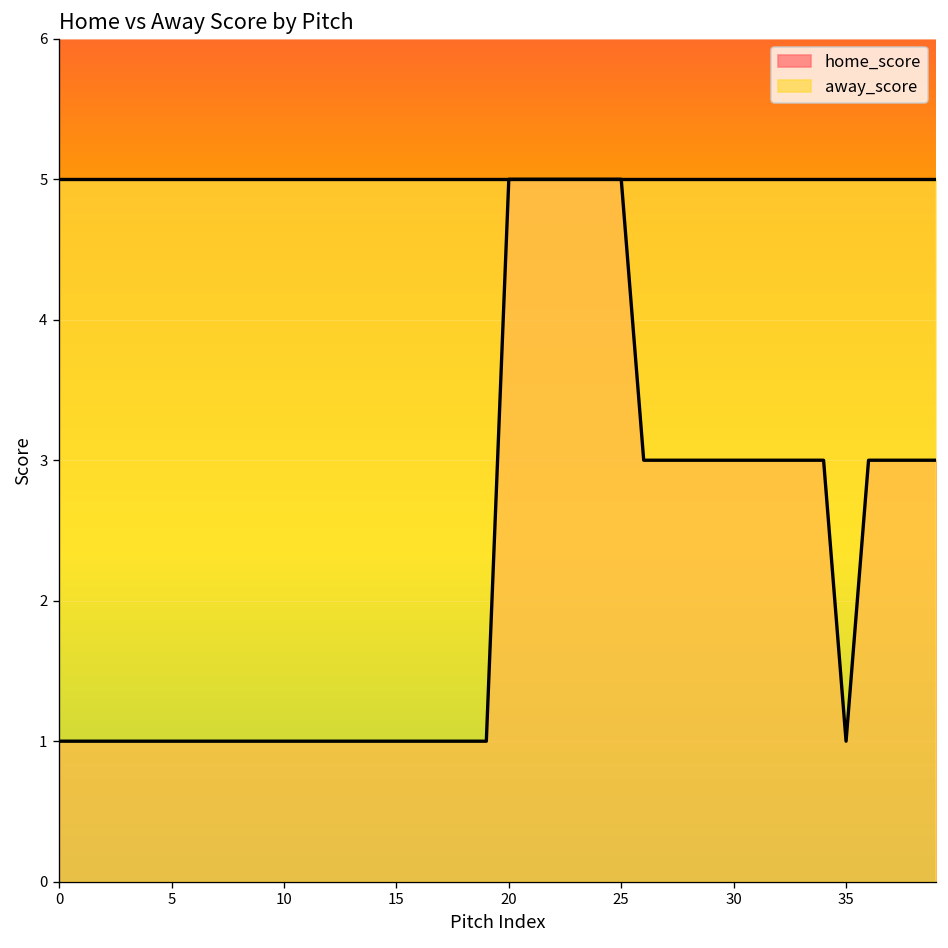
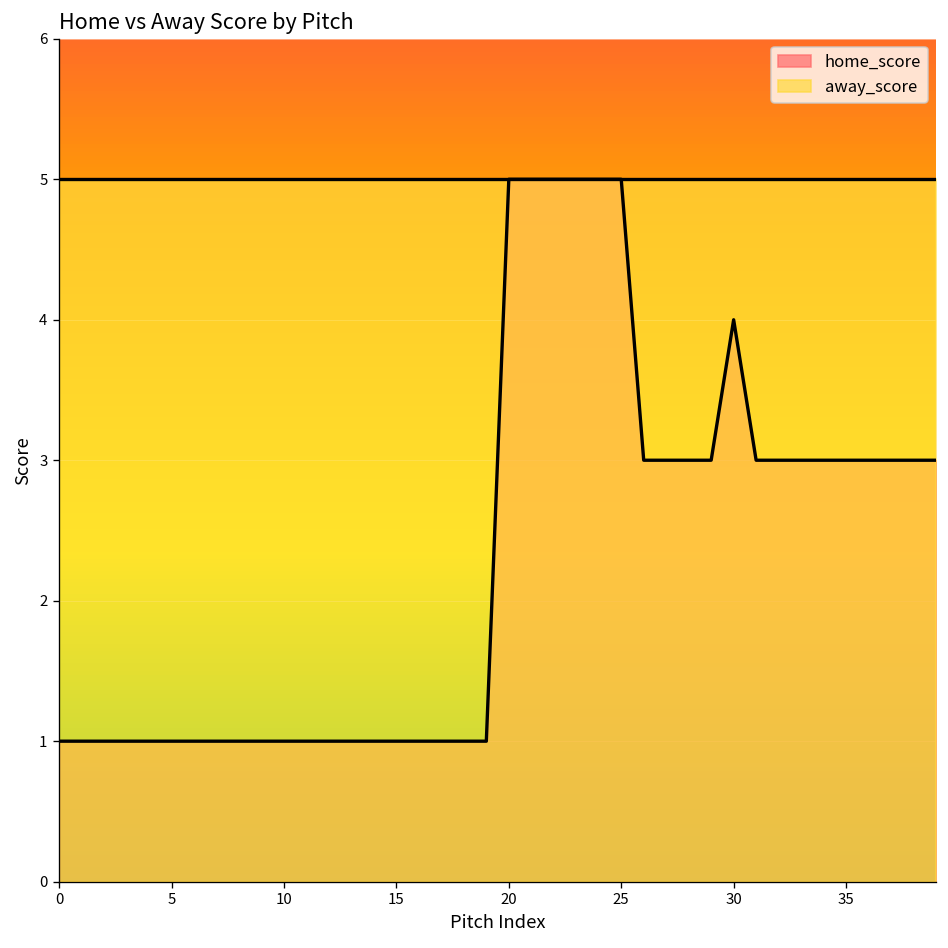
home_score, 30: 3 -> 4
home_score, 35: 1 -> 3
